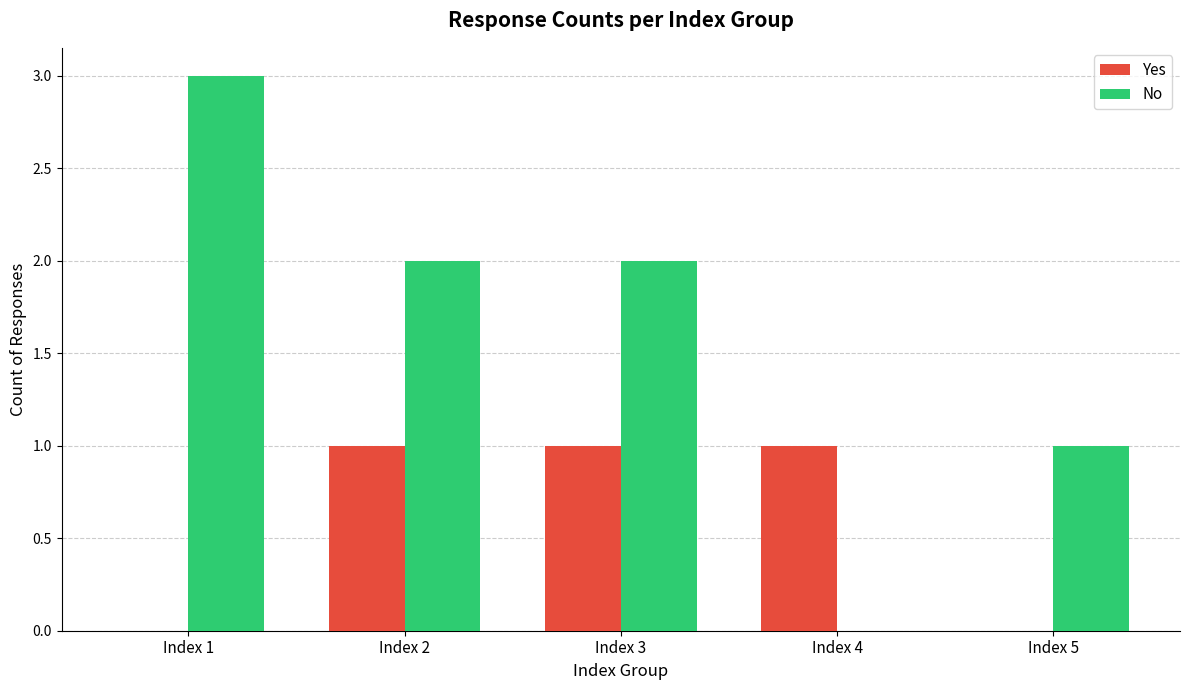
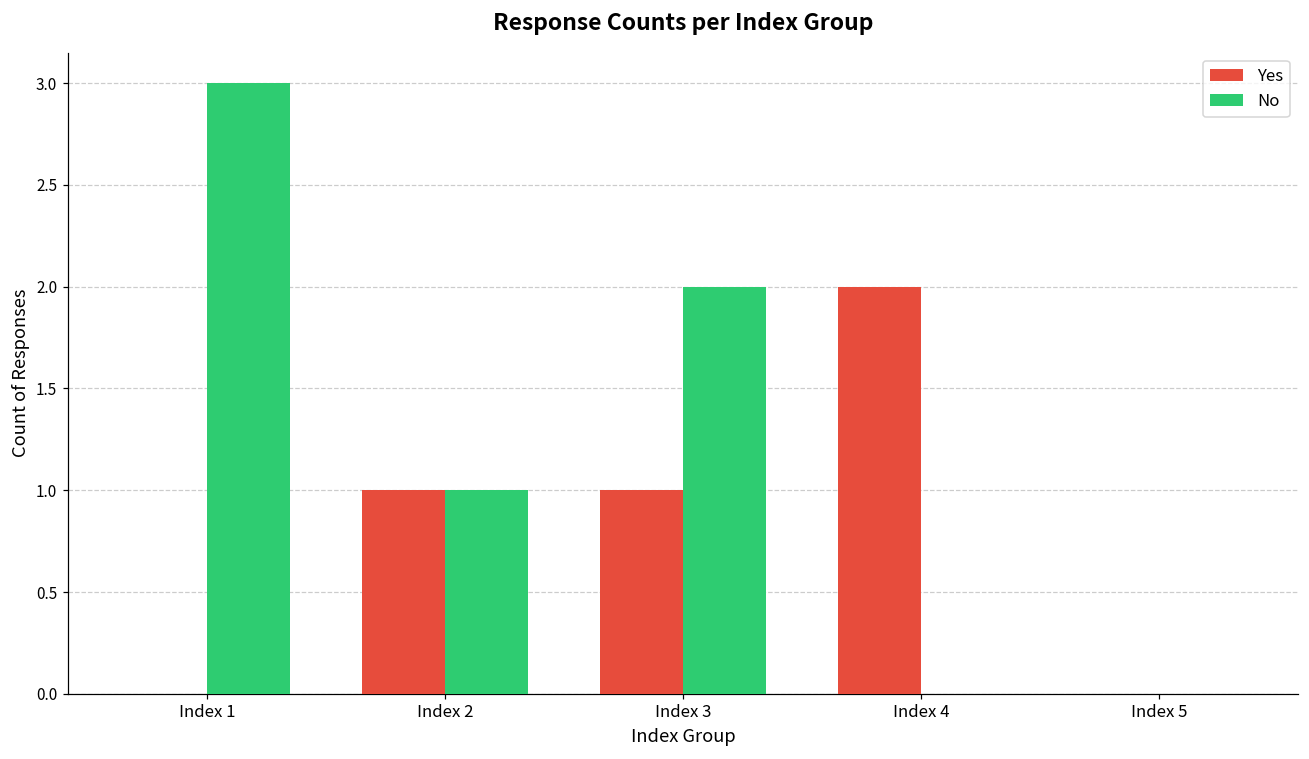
No, Index 2: 2 -> 1
Yes, Index 4: 1 -> 2
No, Index 5: 1 -> 0
